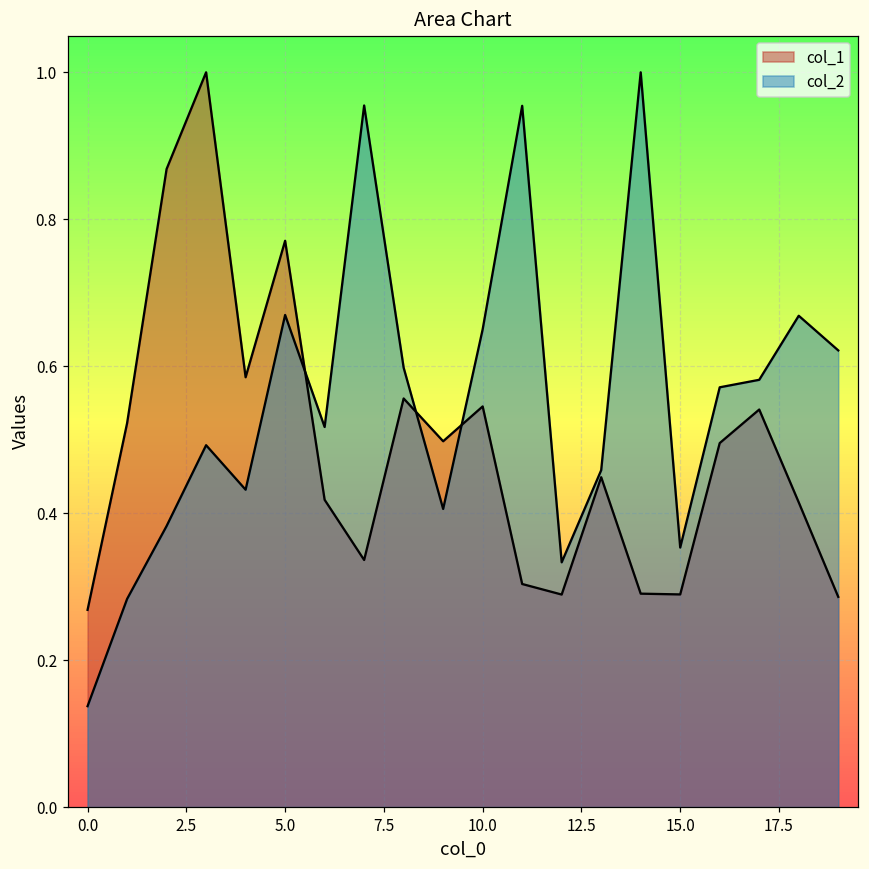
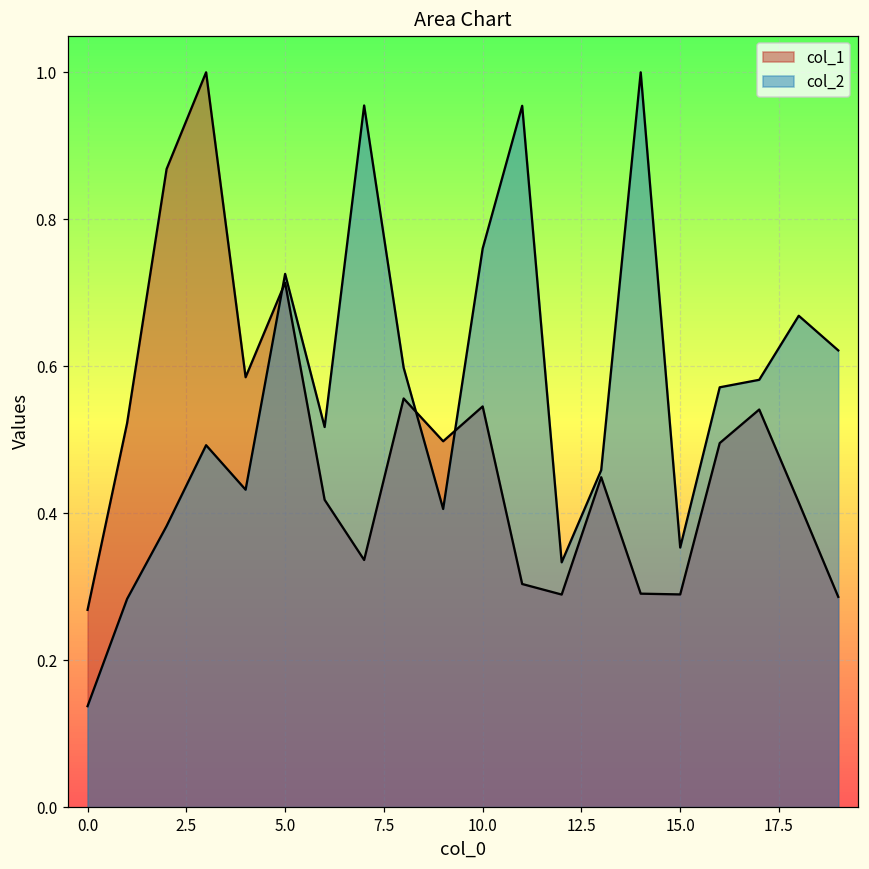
col_1, 5.0: 0.77 -> 0.71
col_2, 5.0: 0.67 -> 0.73
col_2, 10.0: 0.65 -> 0.76
